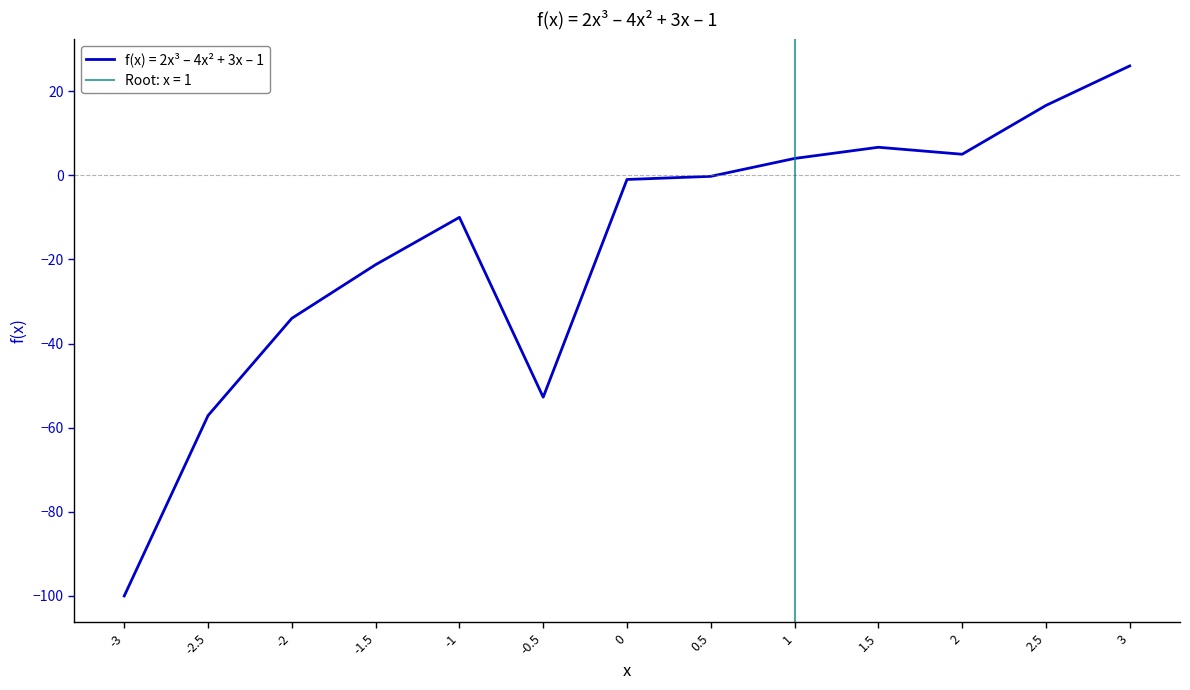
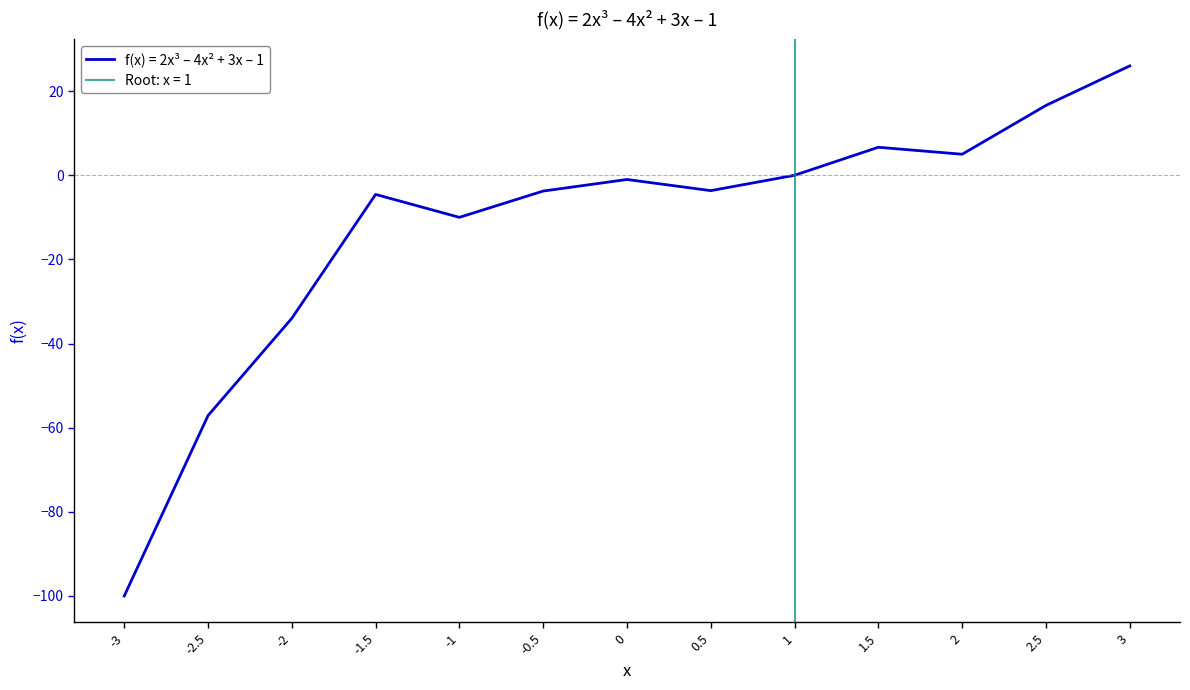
-1.5: -21 -> -5
-0.5: -53 -> -4
0.5: 0 -> -4
1: 4 -> 0
